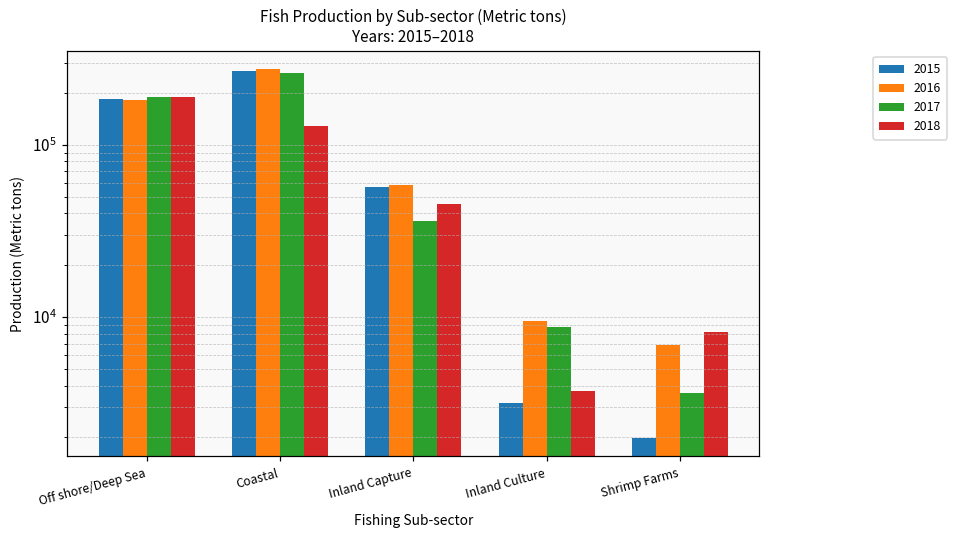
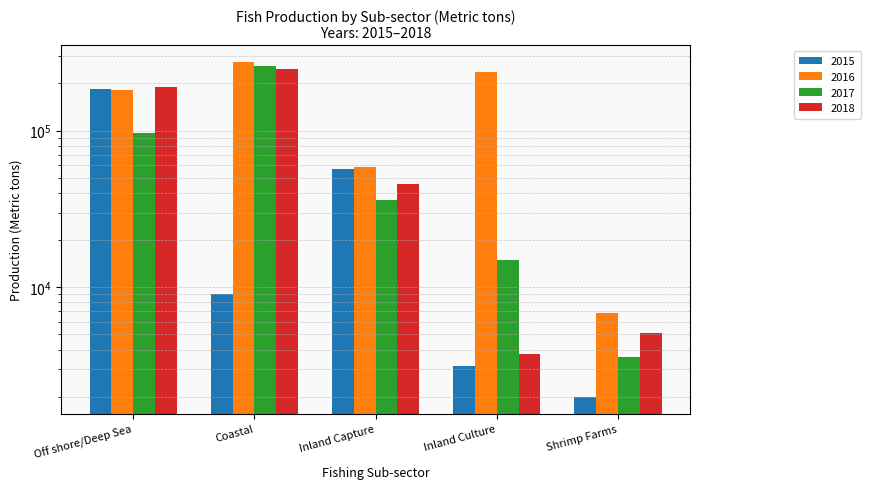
2017, Off shore/Deep Sea: 190000 -> 100000
2015, Coastal: 270000 -> 9000
2018, Coastal: 130000 -> 250000
2016, Inland Culture: 9000 -> 240000
2017, Inland Culture: 9000 -> 15000
2018, Shrimp Farms: 8000 -> 5100
